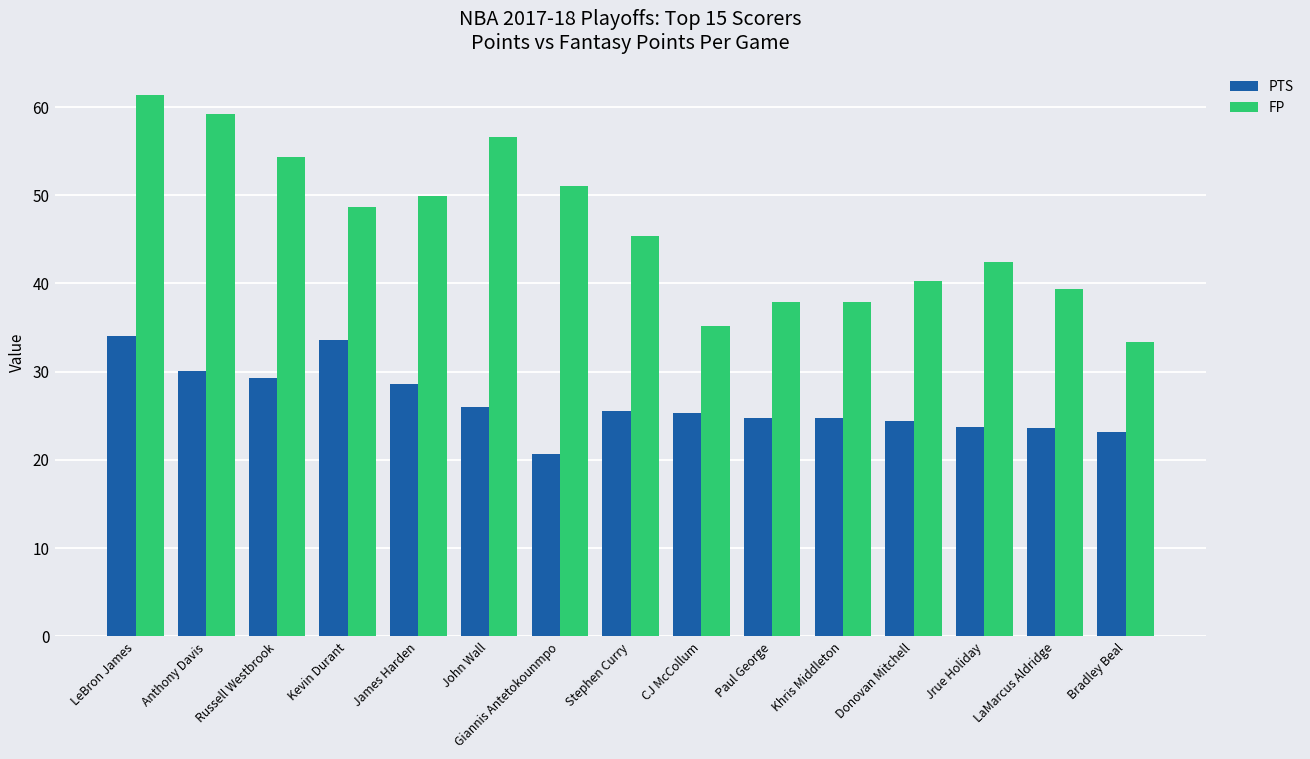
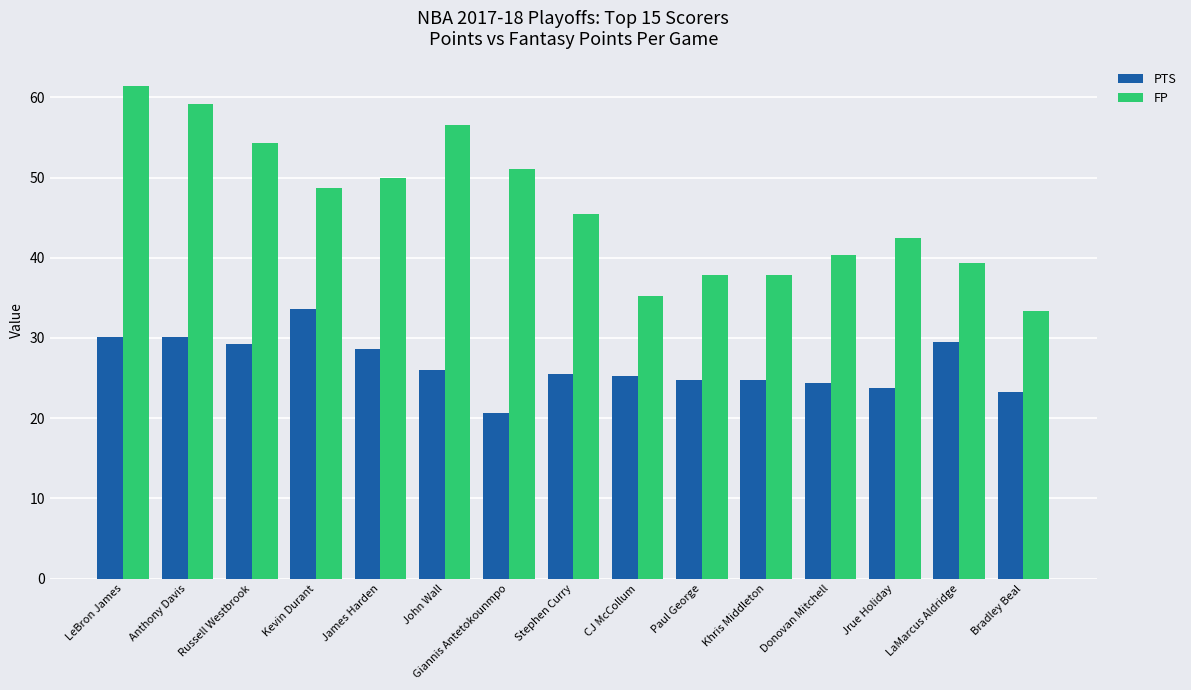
PTS, LeBron James: 34 -> 30
PTS, LaMarcus Aldridge: 24 -> 30
